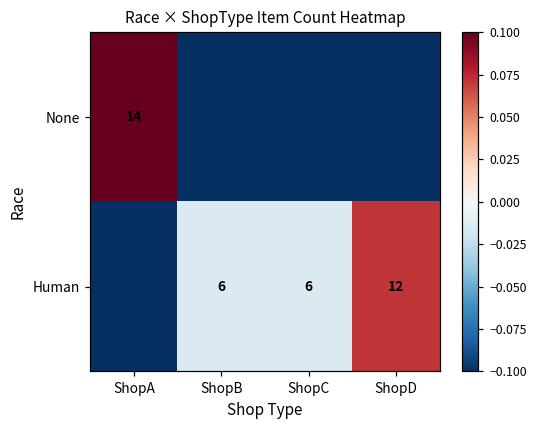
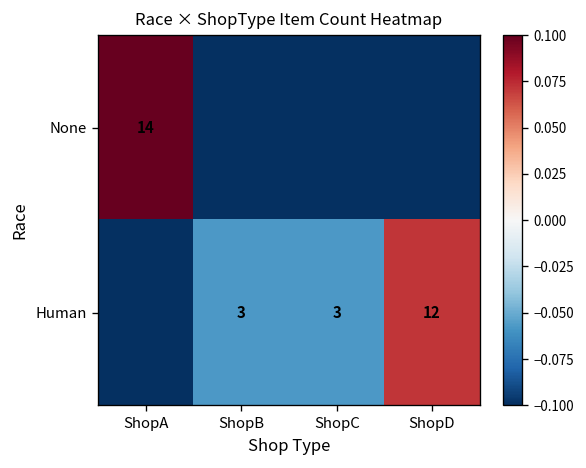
Human, ShopB: 6 -> 3
Human, ShopC: 6 -> 3
